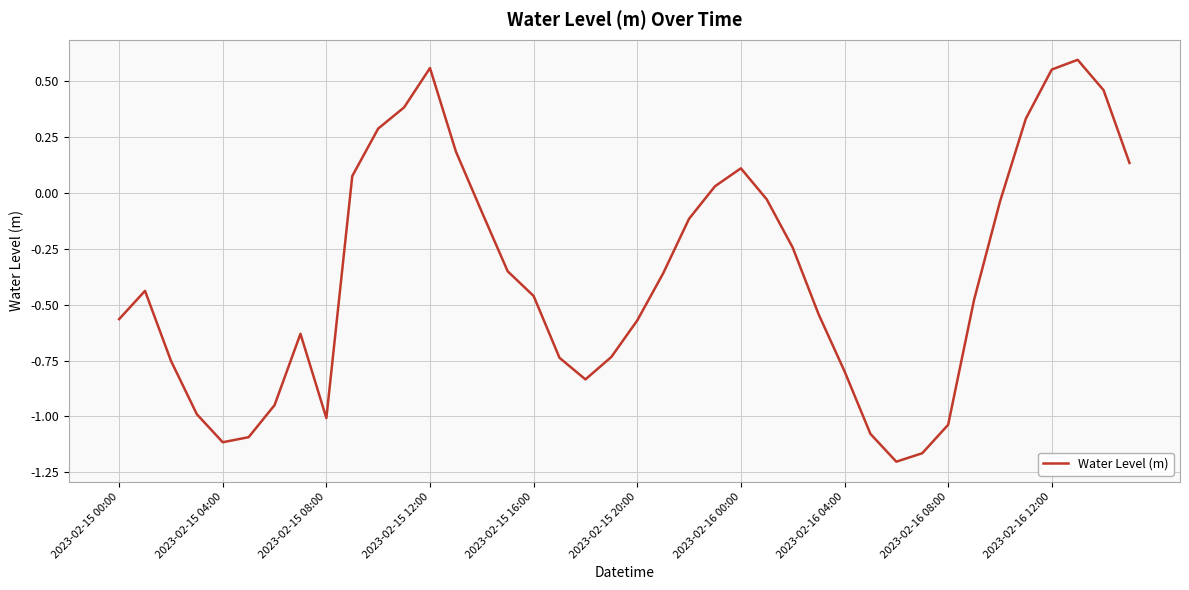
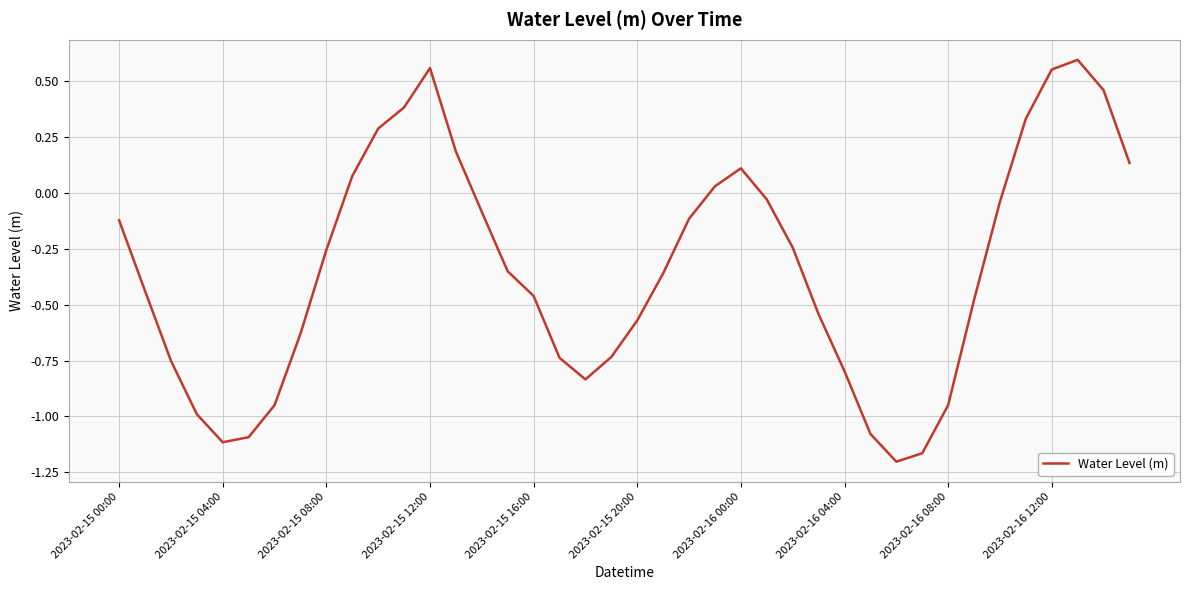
2023-02-15 00:00: -0.56 -> -0.12
2023-02-15 08:00: -1.01 -> -0.26
2023-02-16 08:00: -1.04 -> -0.95
